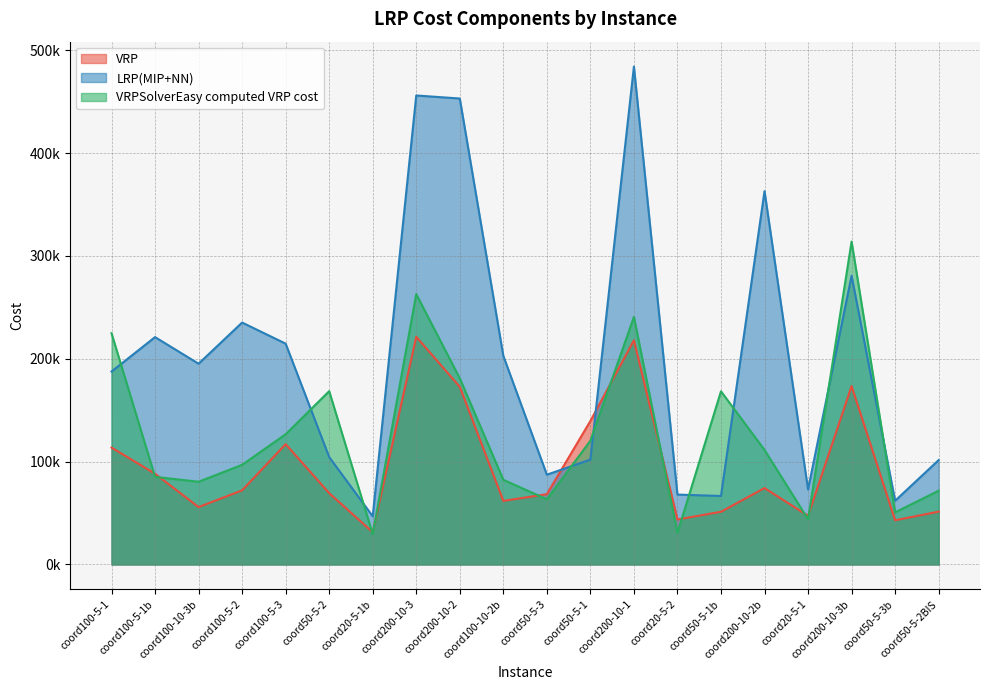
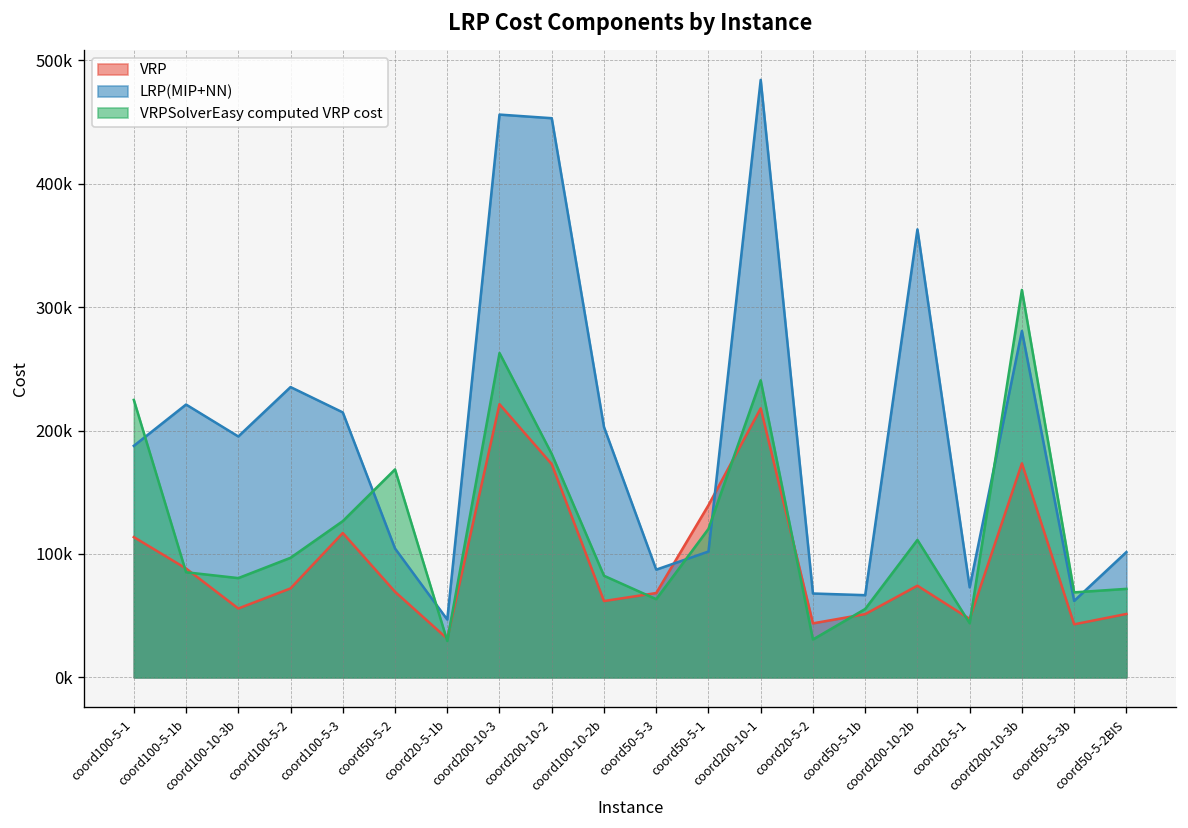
VRPSolverEasy computed VRP cost, coord50-5-1b: 168000 -> 55000
VRPSolverEasy computed VRP cost, coord50-5-3b: 51000 -> 69000
